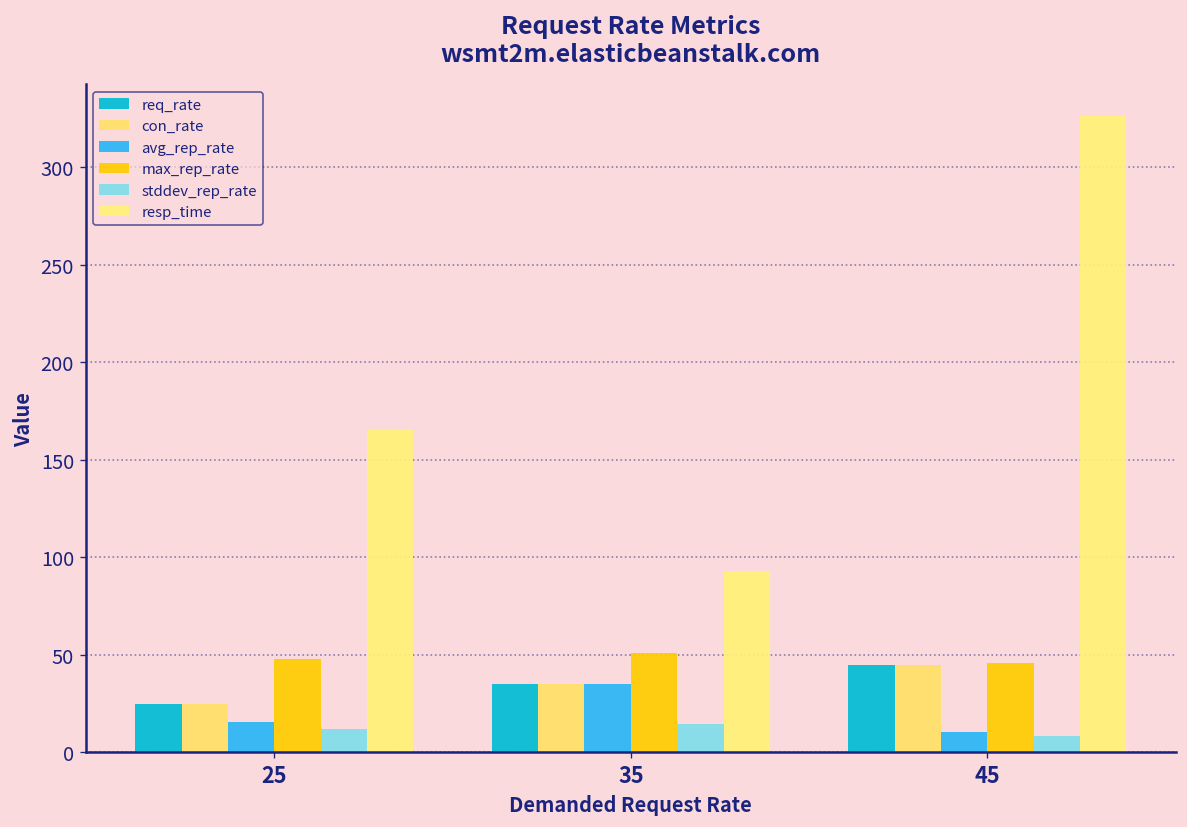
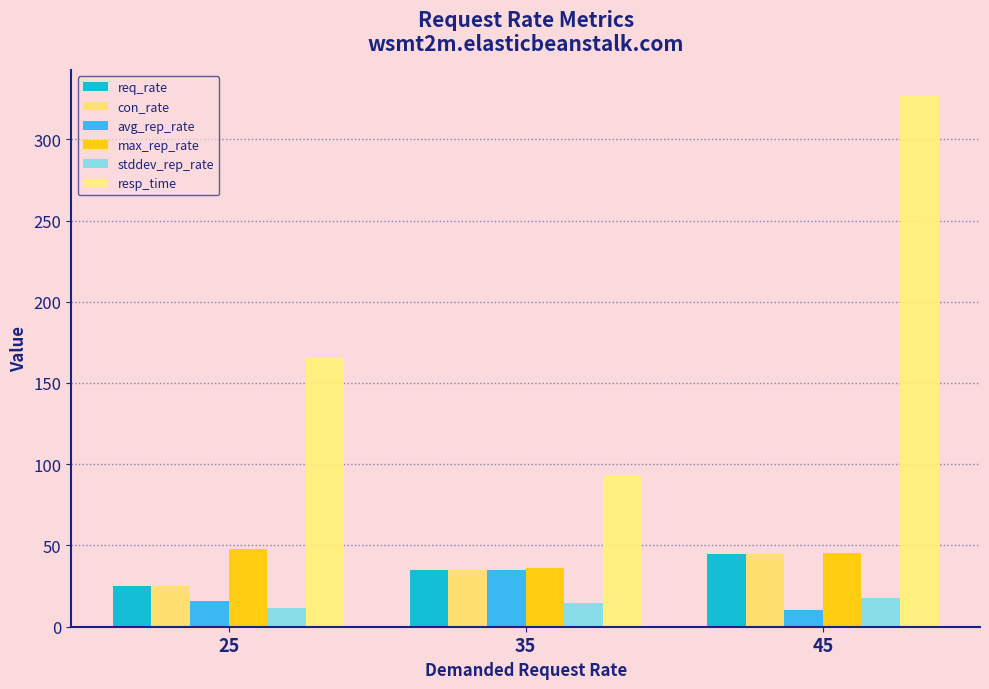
max_rep_rate, 35: 51 -> 36
stddev_rep_rate, 45: 8 -> 18
